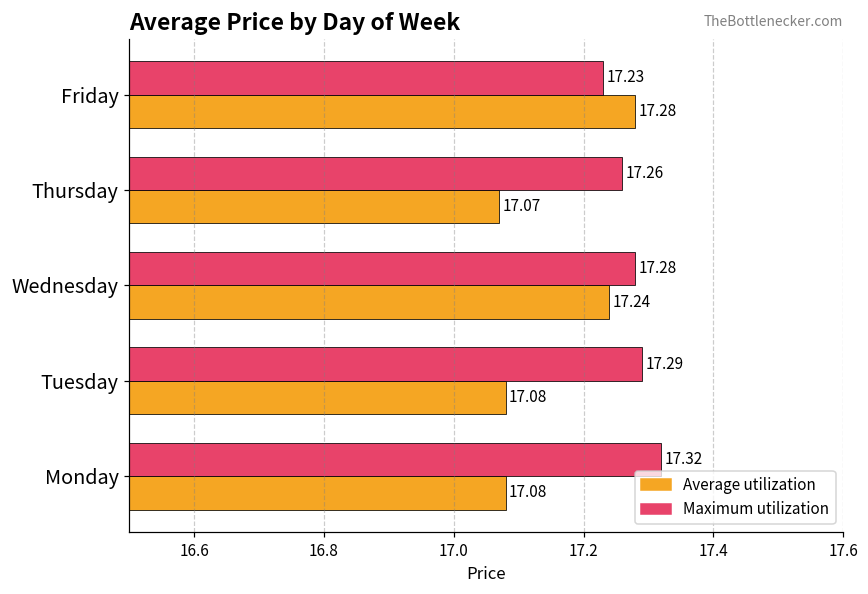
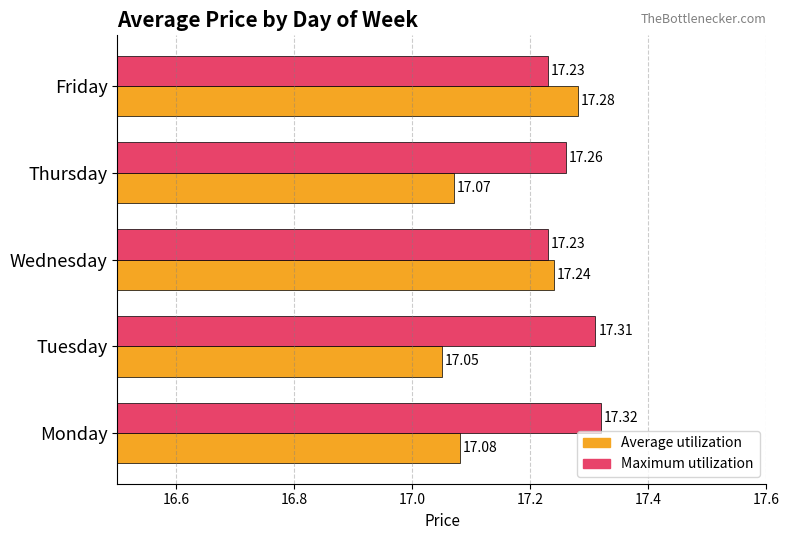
Maximum utilization, Wednesday: 17.28 -> 17.23
Maximum utilization, Tuesday: 17.29 -> 17.31
Average utilization, Tuesday: 17.08 -> 17.05
